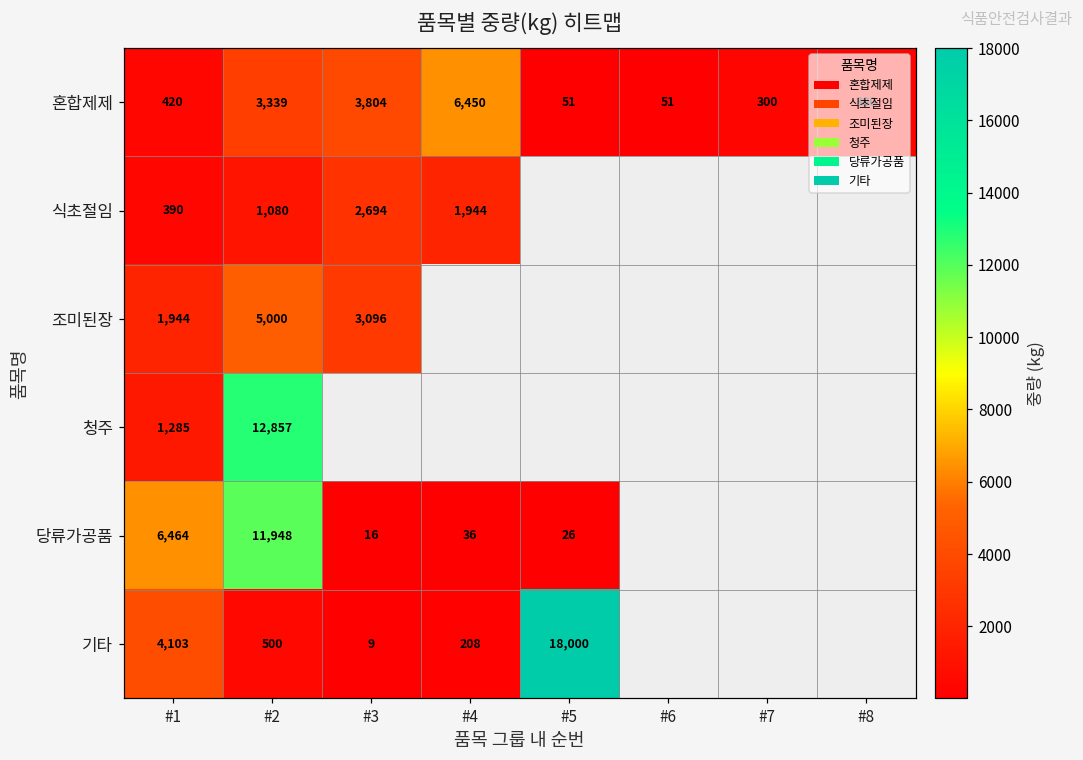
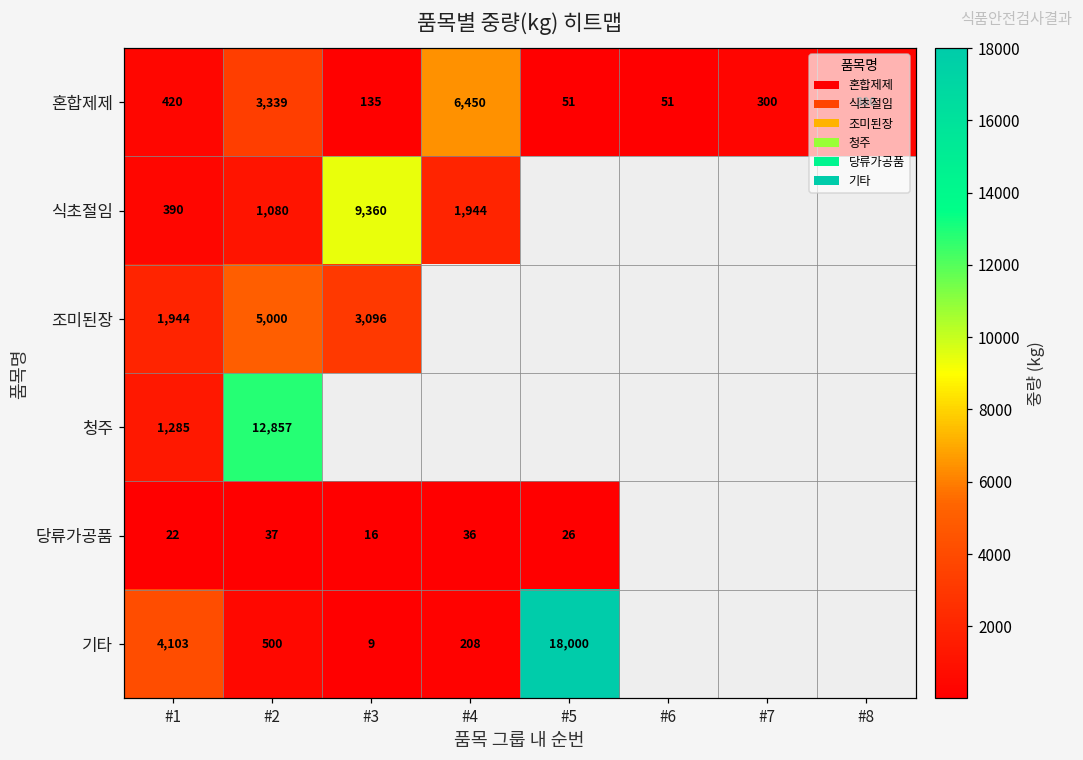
혼합제제, #3: 3,804 -> 135
식초절임, #3: 2,694 -> 9,360
당류가공품, #1: 6,464 -> 22
당류가공품, #2: 11,948 -> 37
